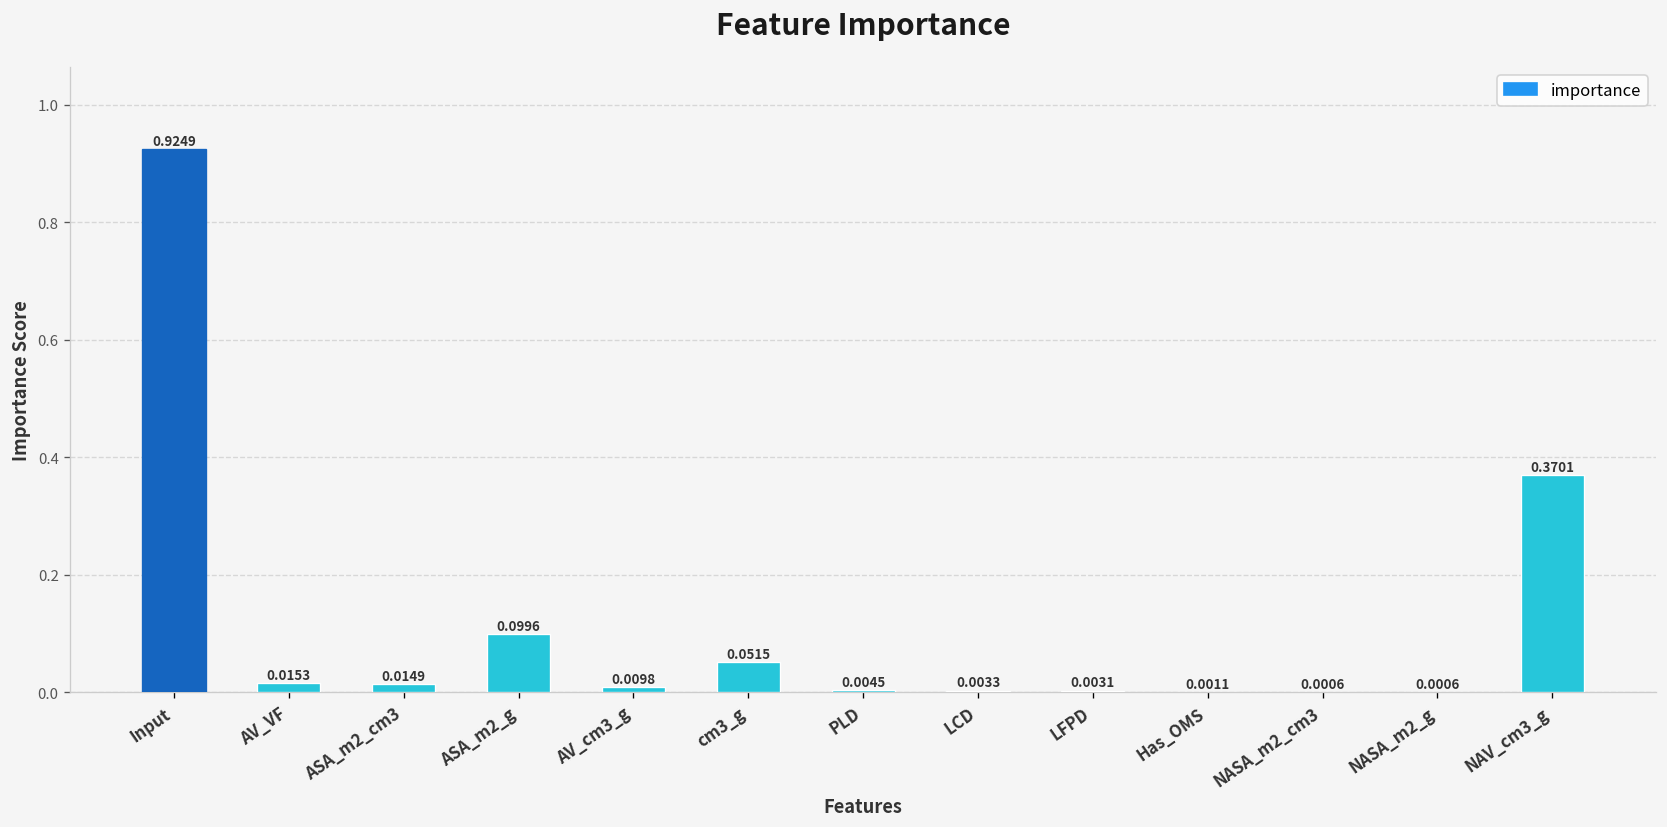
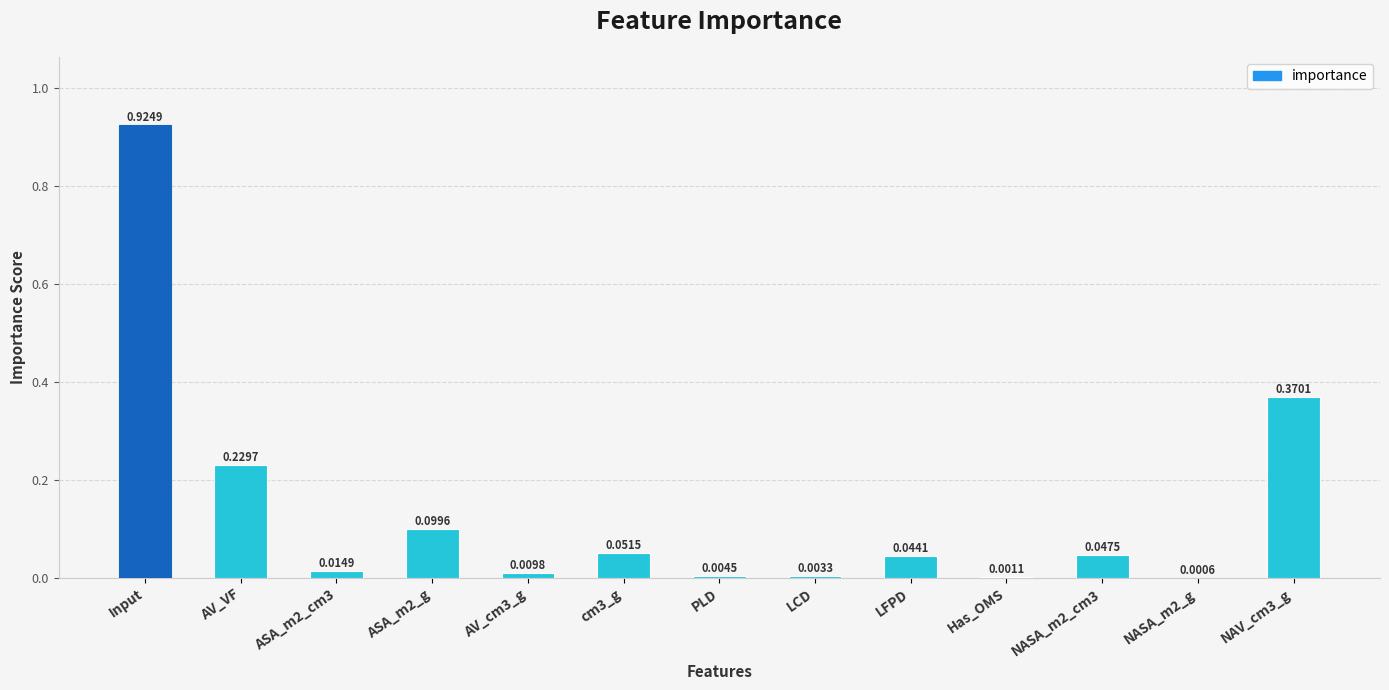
AV_VF: 0.0153 -> 0.2297
LFPD: 0.0031 -> 0.0441
NASA_m2_cm3: 0.0006 -> 0.0475
